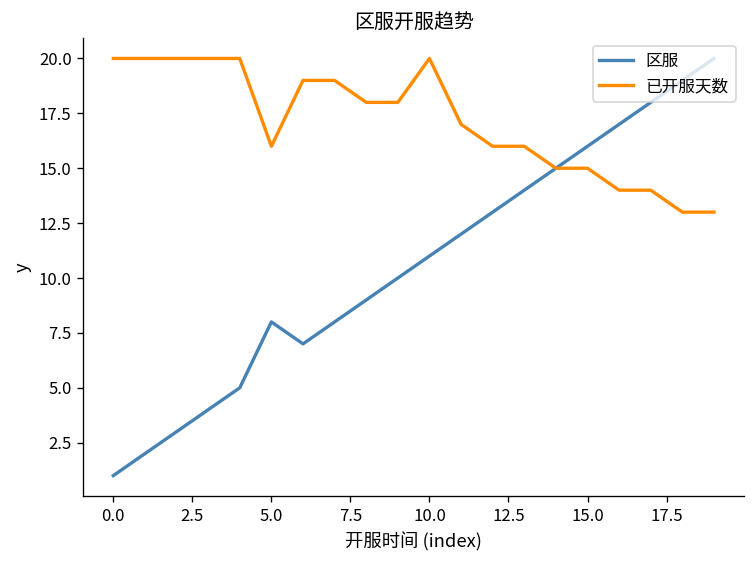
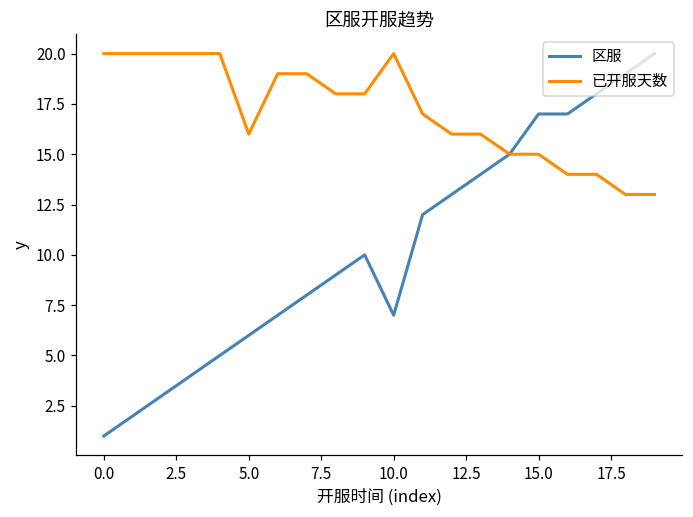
区服, 5.0: 8 -> 6
区服, 10.0: 11 -> 7
区服, 15.0: 16 -> 17
